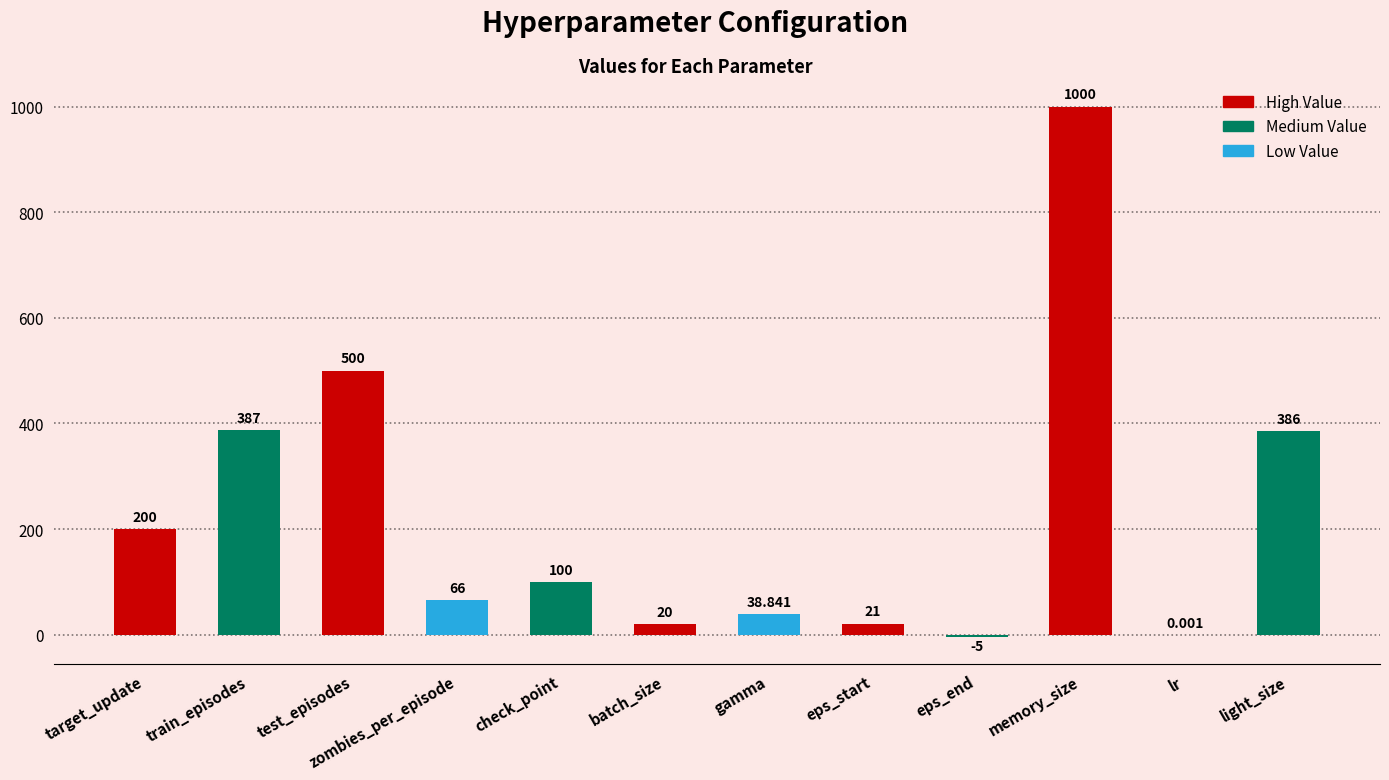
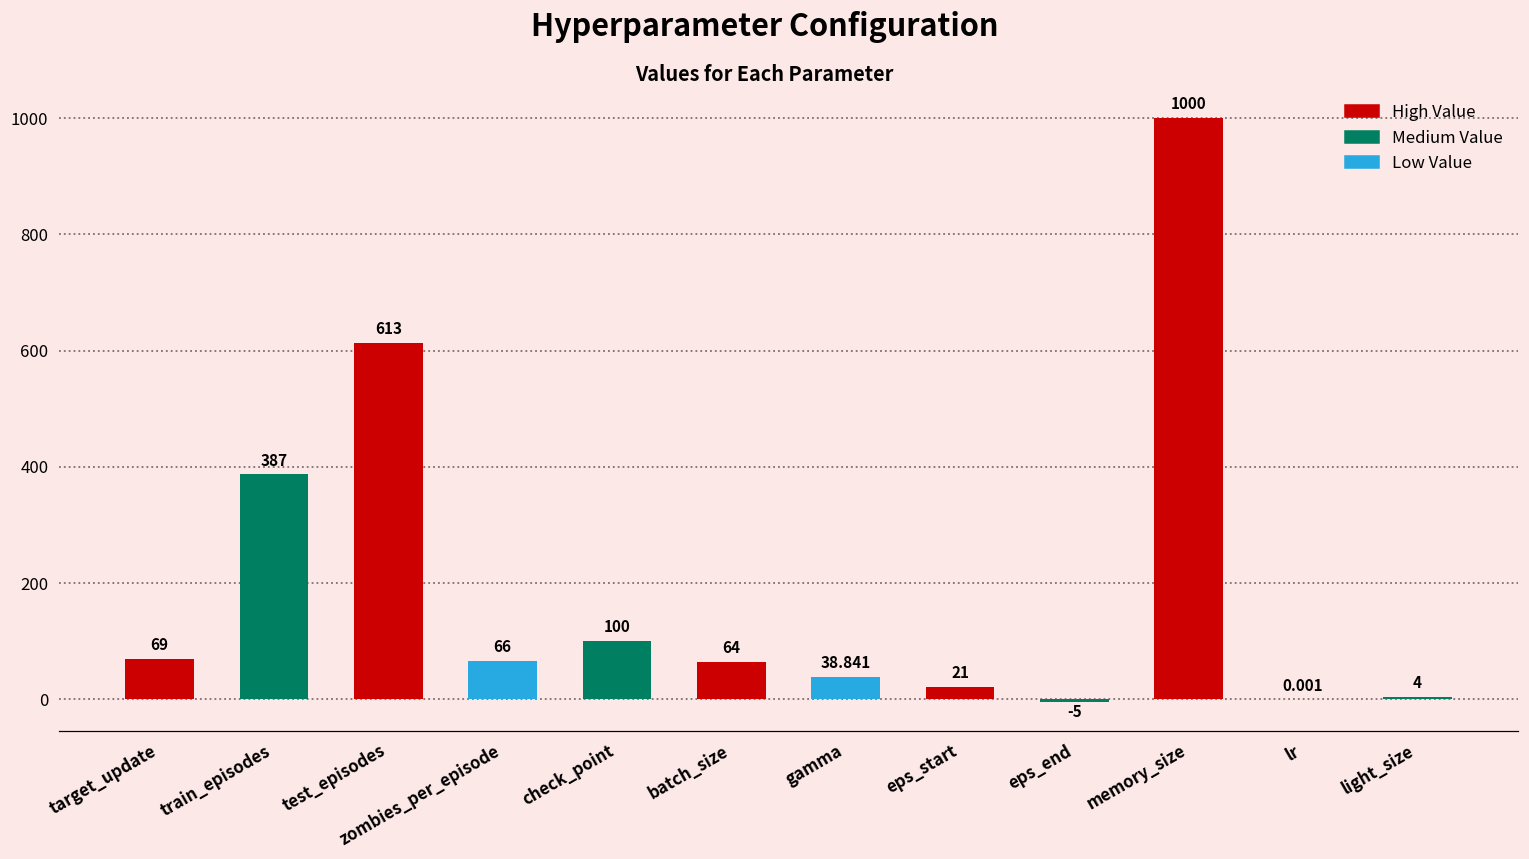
target_update: 200 -> 69
test_episodes: 500 -> 613
batch_size: 20 -> 64
light_size: 386 -> 4
